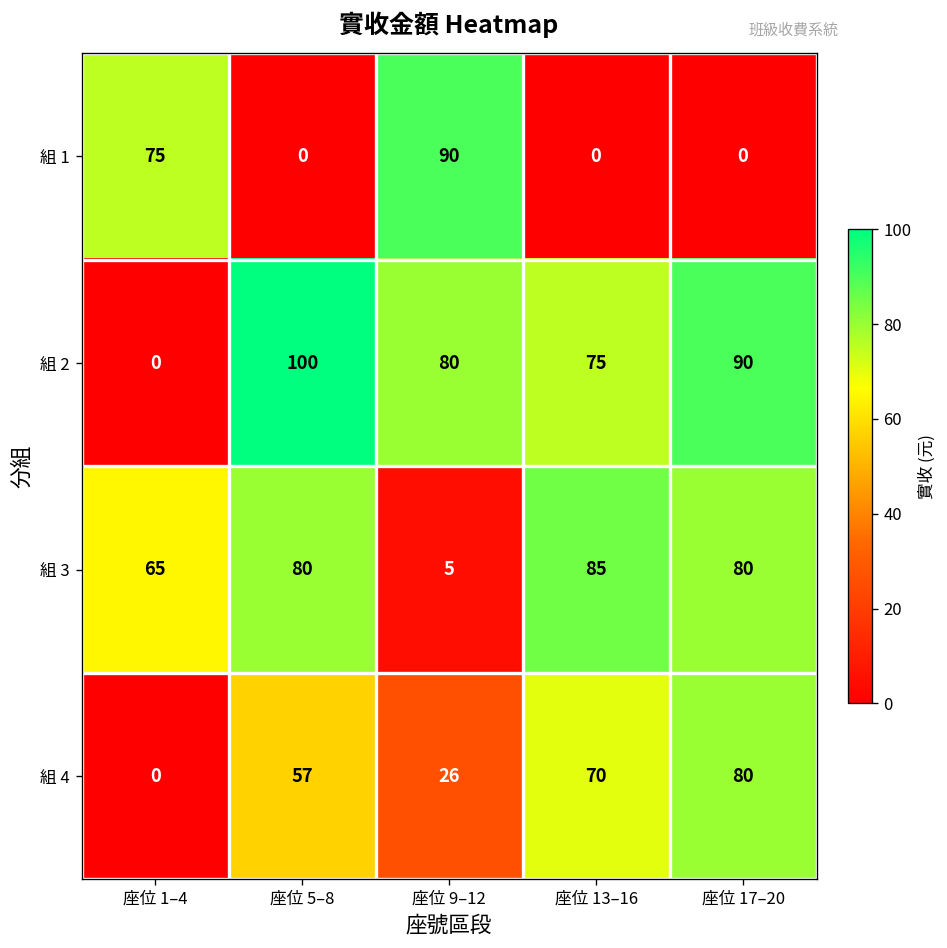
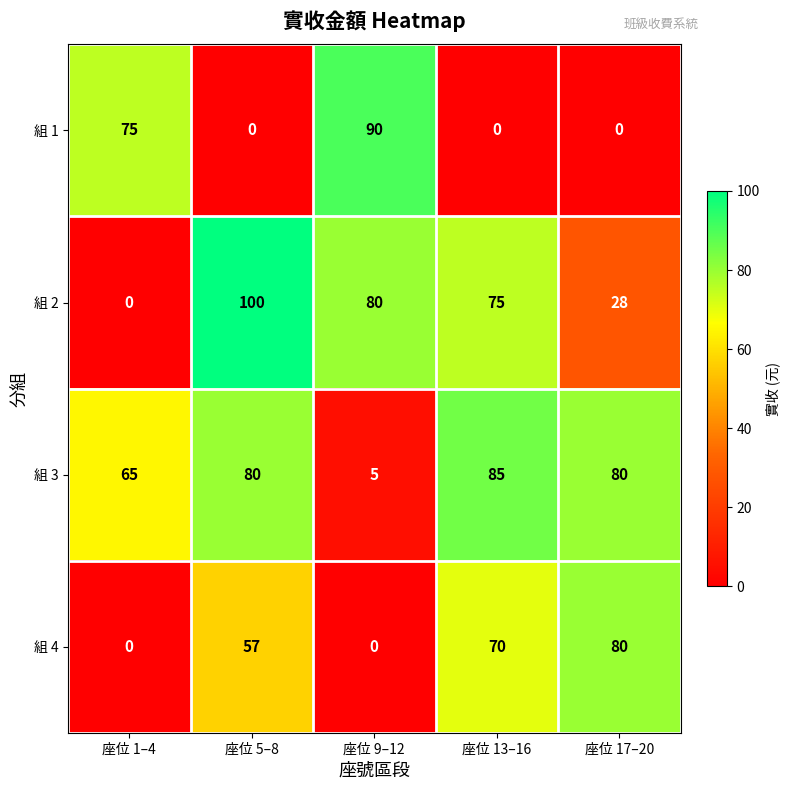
組 2, 座位 17–20: 90 -> 28
組 4, 座位 9–12: 26 -> 0
